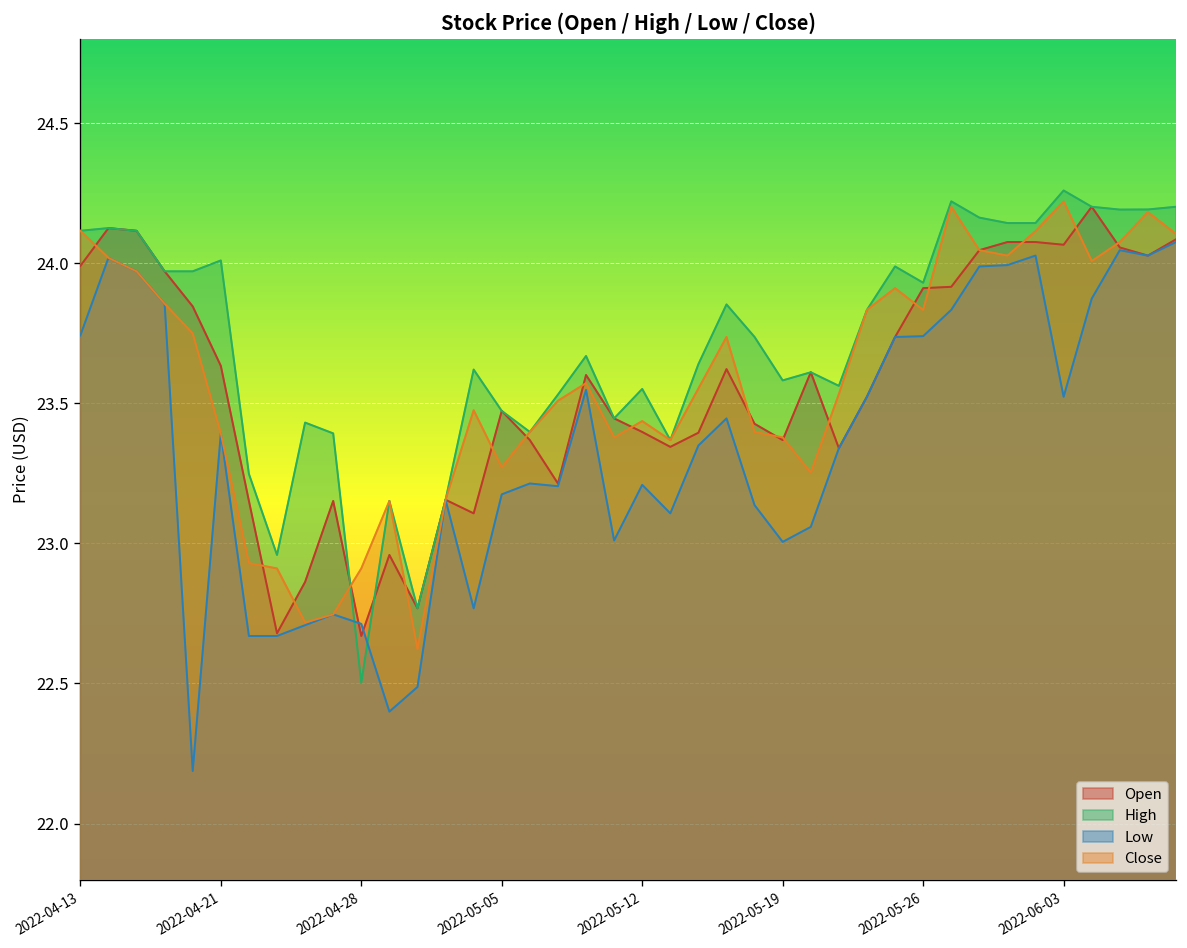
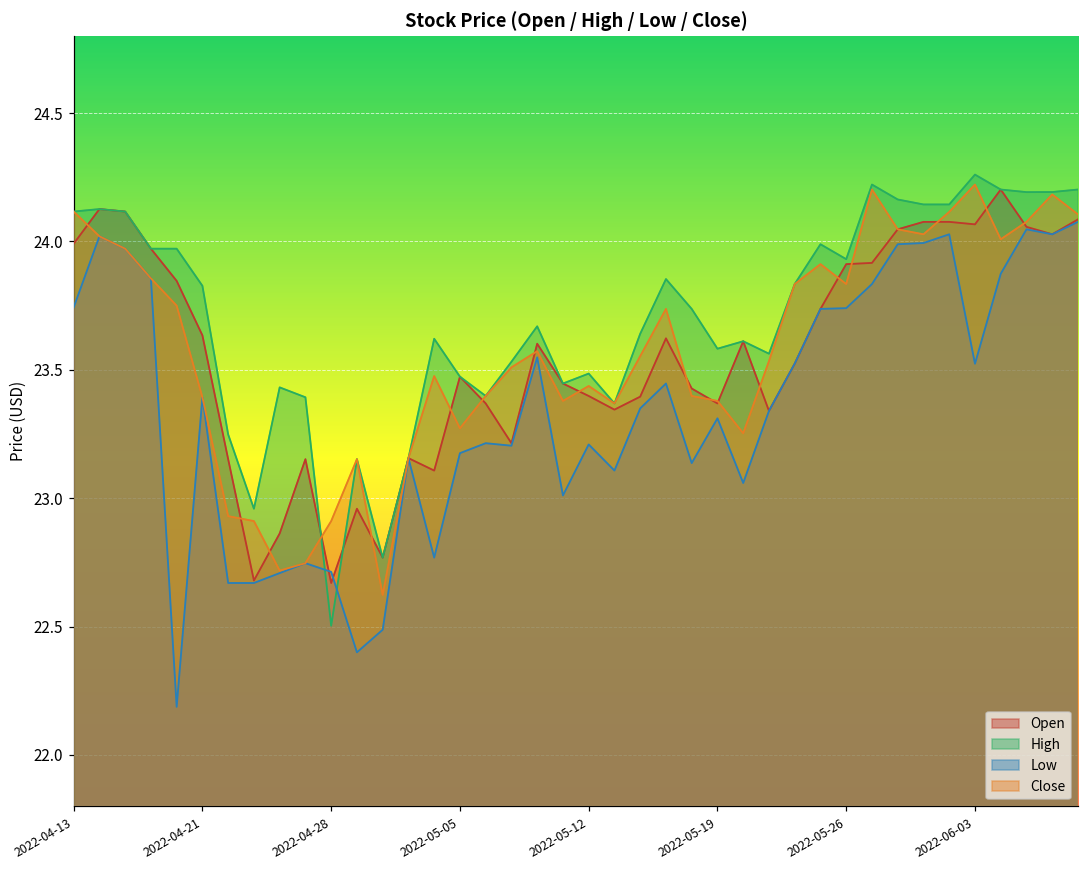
High, 2022-04-21: 24.01 -> 23.83
High, 2022-05-12: 23.55 -> 23.49
Low, 2022-05-19: 23.01 -> 23.31
